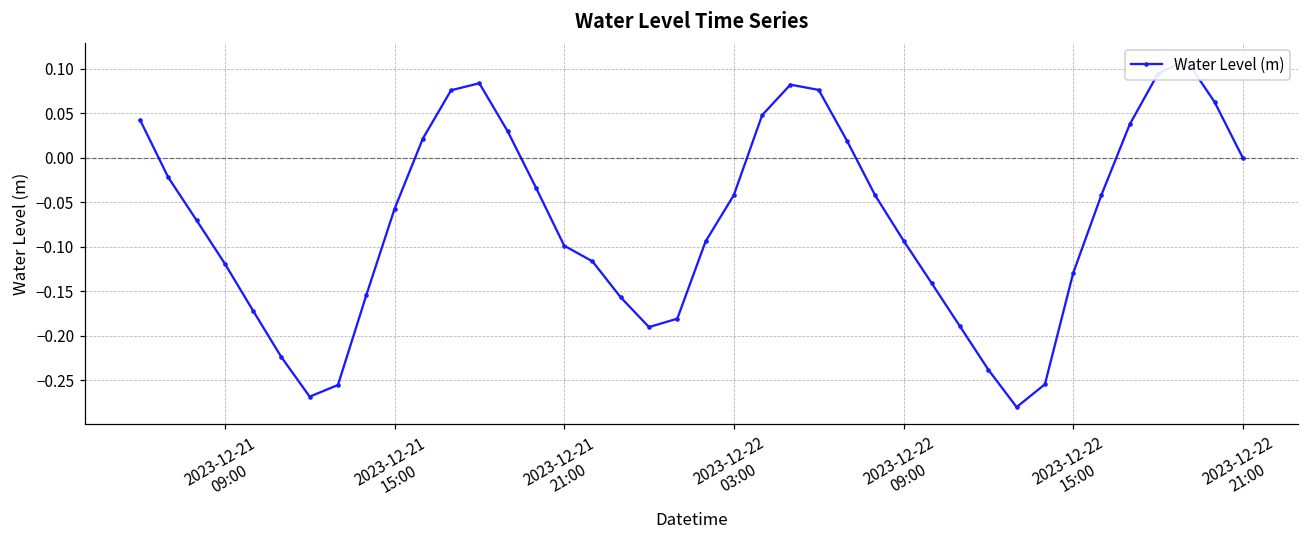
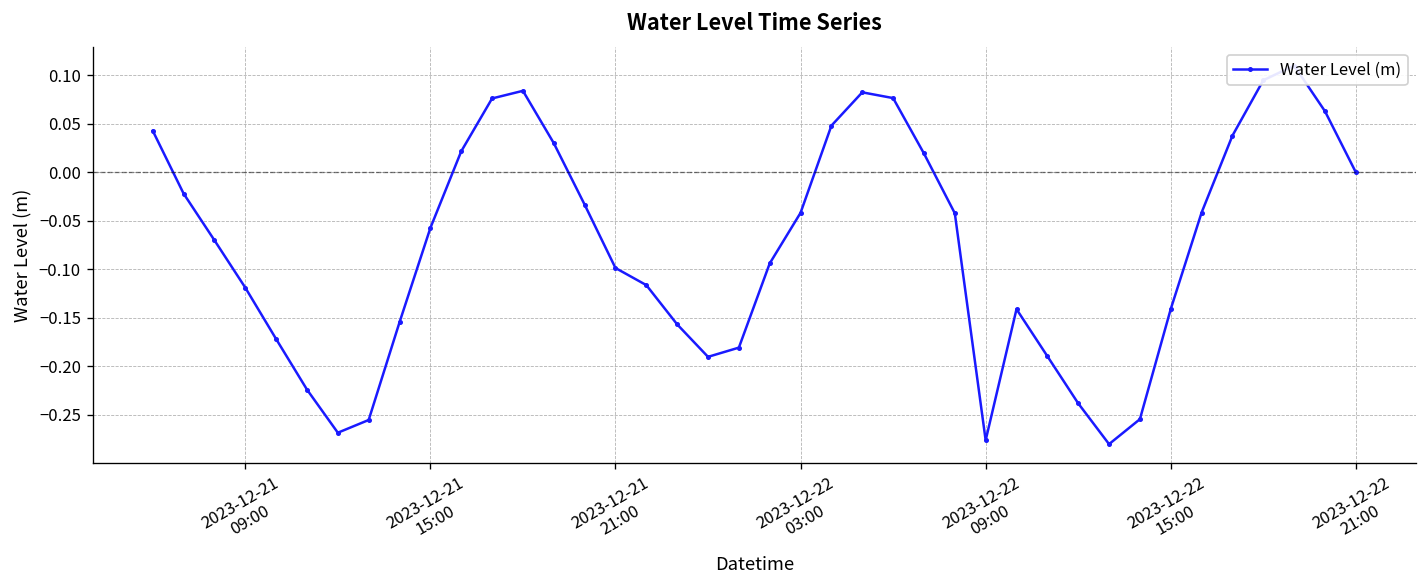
2023-12-22 09:00: -0.09 -> -0.28
2023-12-22 15:00: -0.13 -> -0.14
